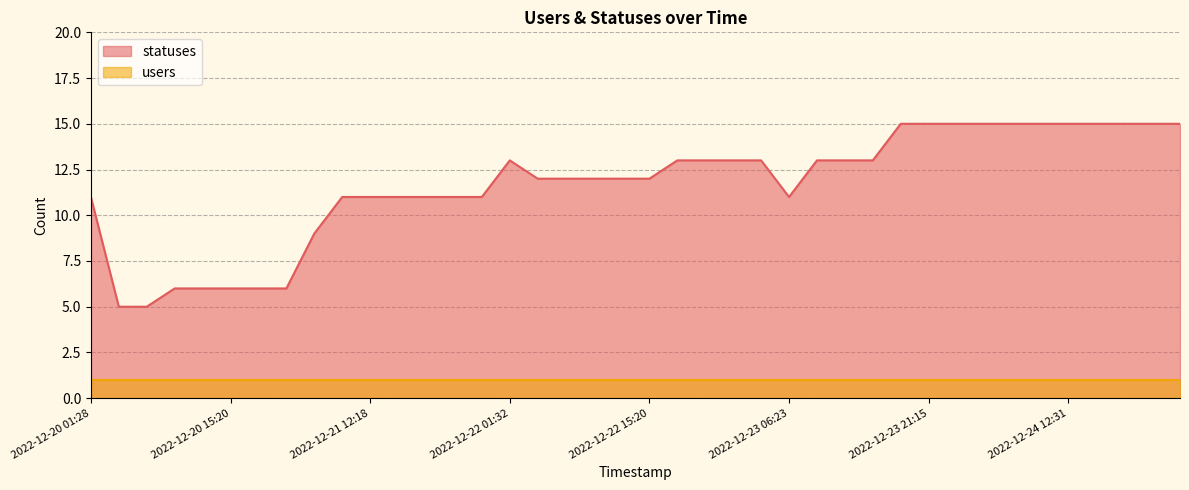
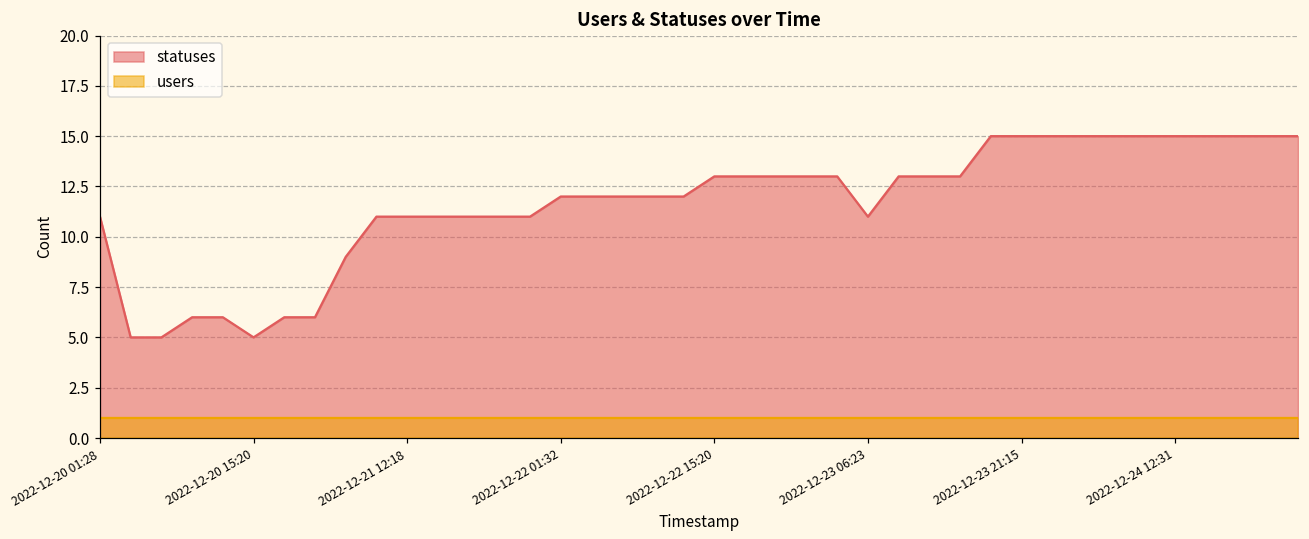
statuses, 2022-12-20 15:20: 6 -> 5
statuses, 2022-12-22 01:32: 13 -> 12
statuses, 2022-12-22 15:20: 12 -> 13
